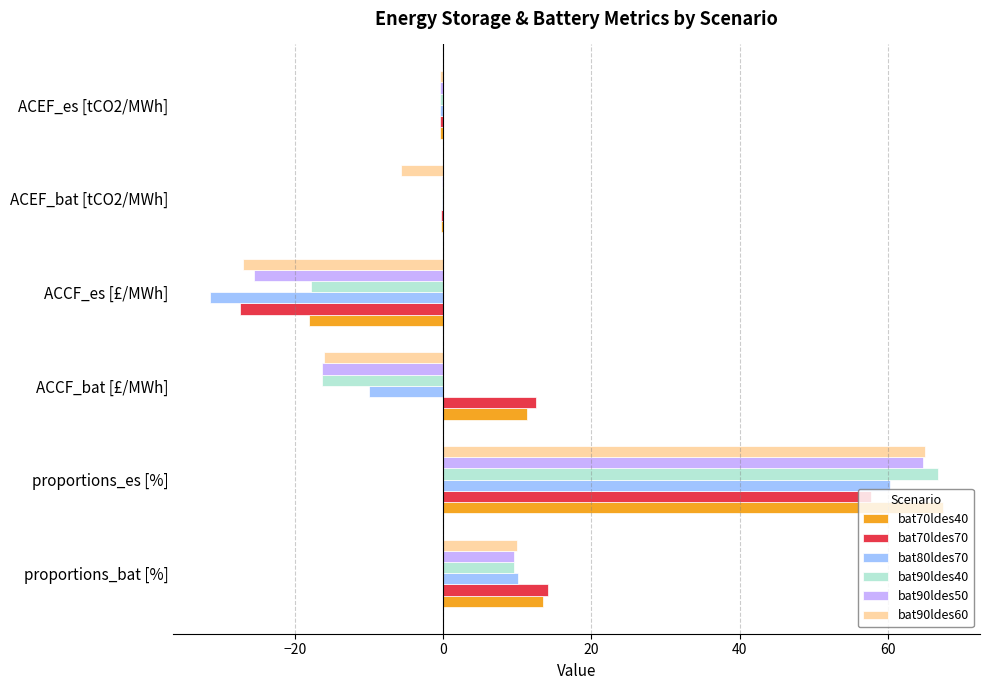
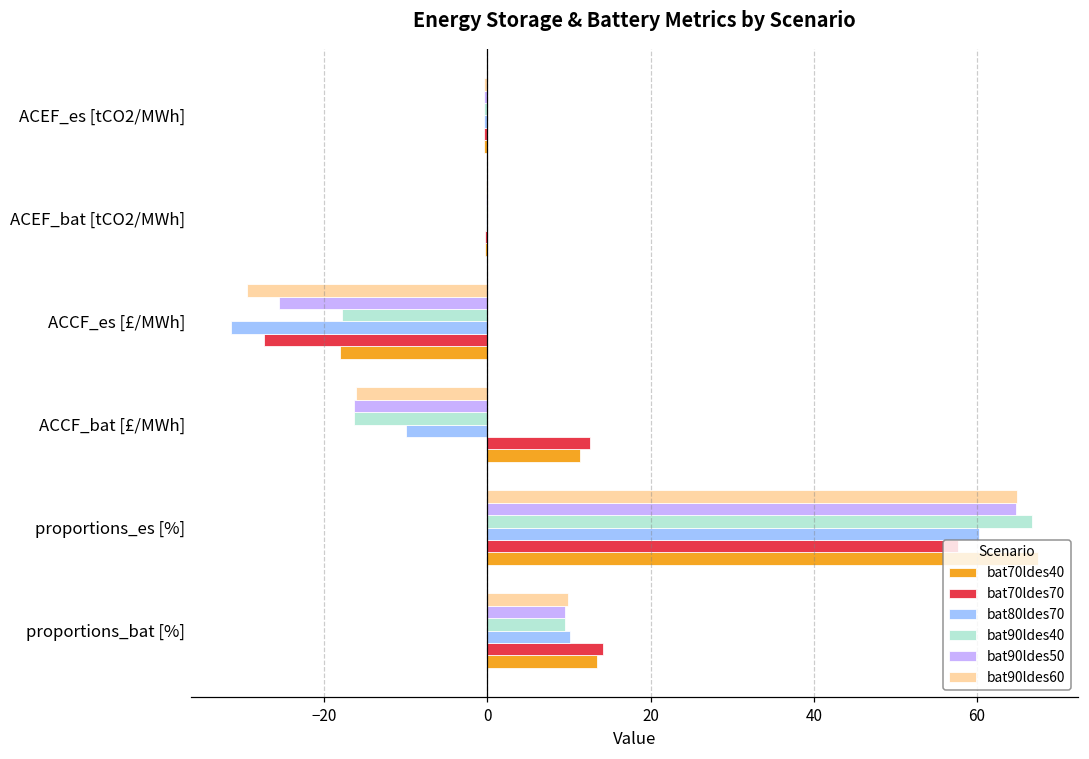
bat90ldes60, ACEF_bat [tCO2/MWh]: -6 -> 0
bat90ldes60, ACCF_es [£/MWh]: -27 -> -29
